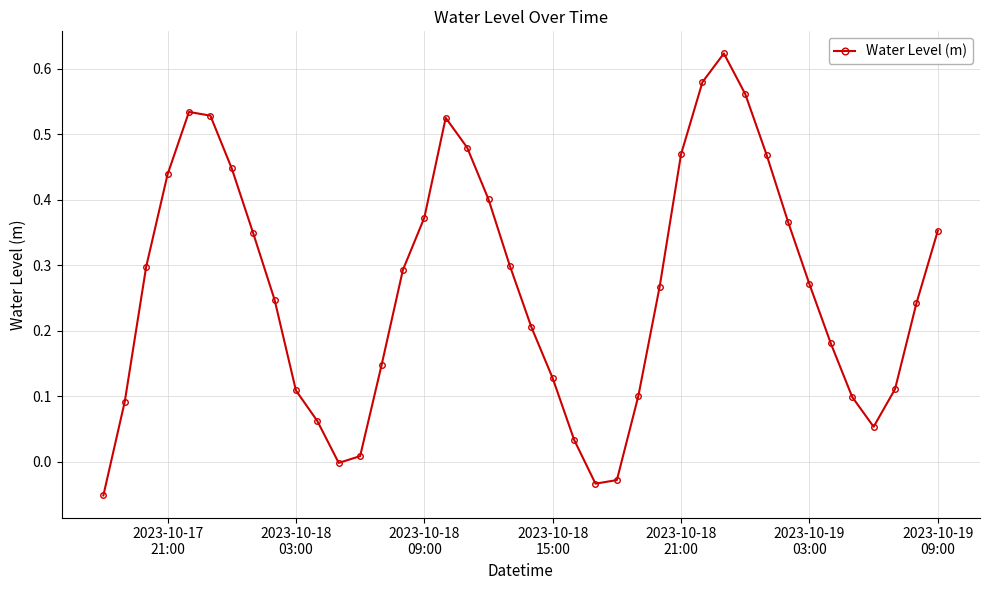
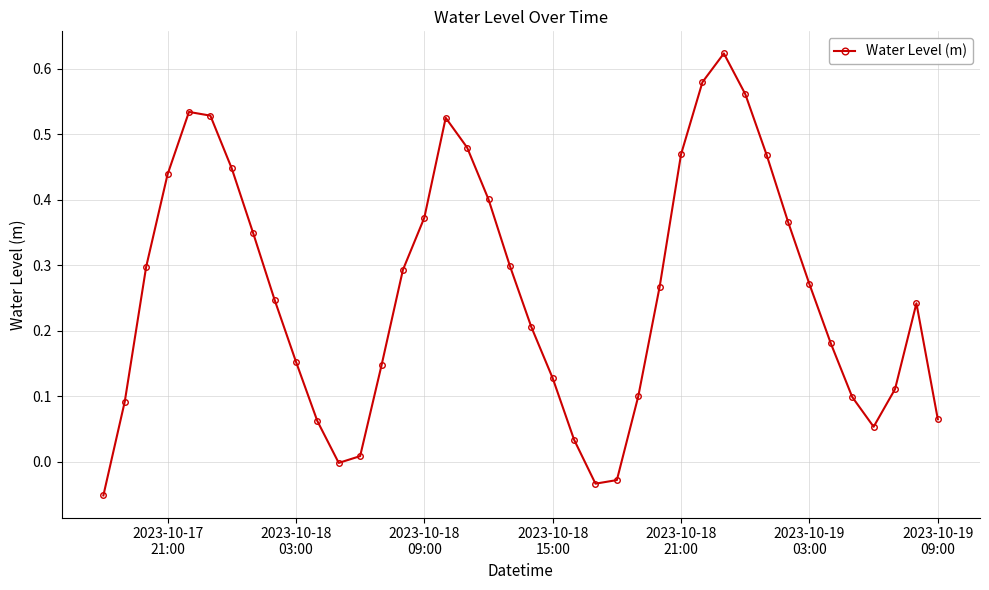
2023-10-18 03:00: 0.11 -> 0.15
2023-10-19 09:00: 0.35 -> 0.07
